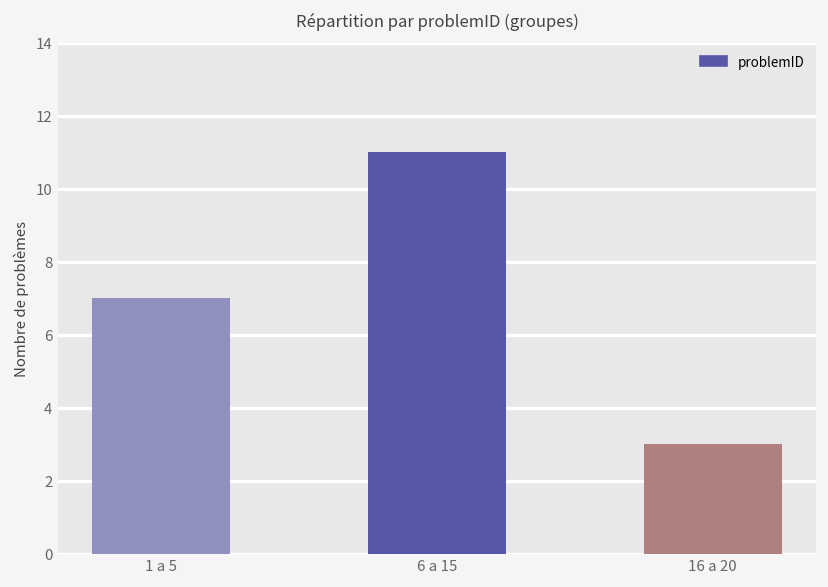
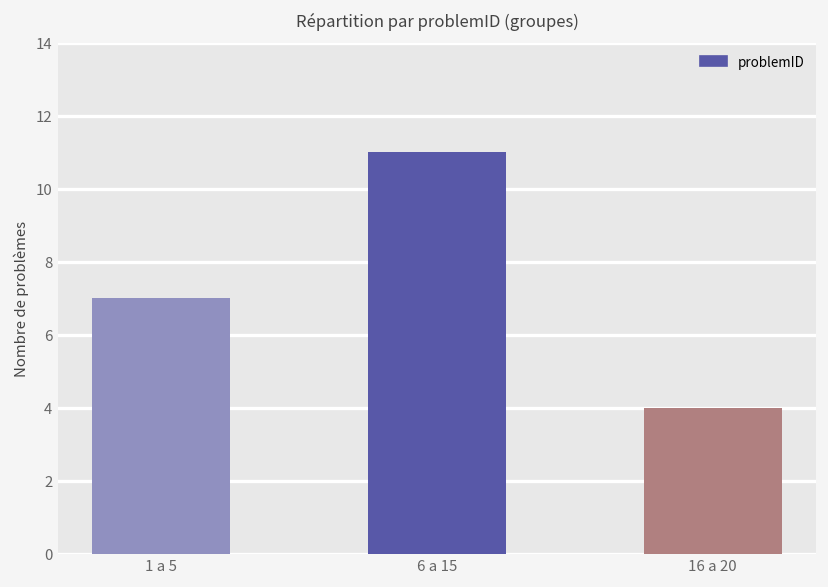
16 a 20: 3 -> 4
